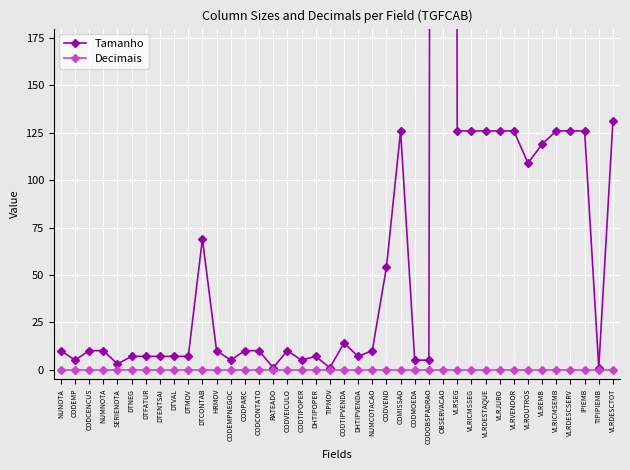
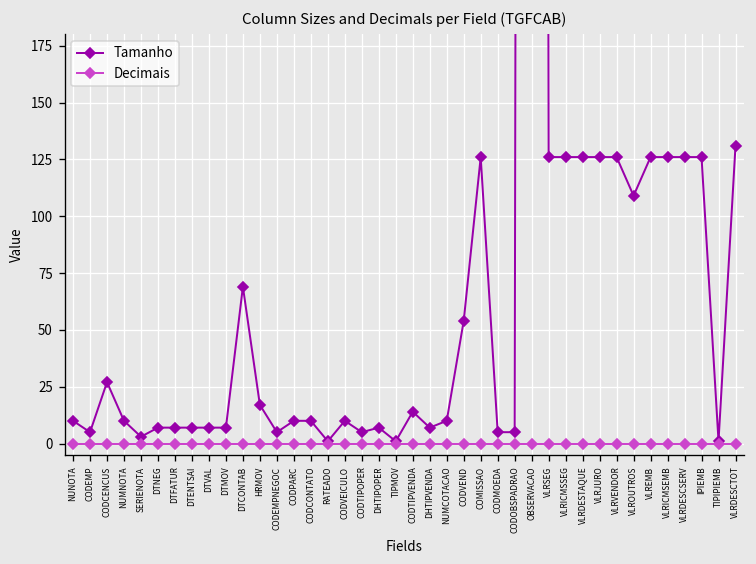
Tamanho, CODCENCUS: 10 -> 27
Tamanho, HRMOV: 10 -> 17
Tamanho, VLREMB: 119 -> 126
